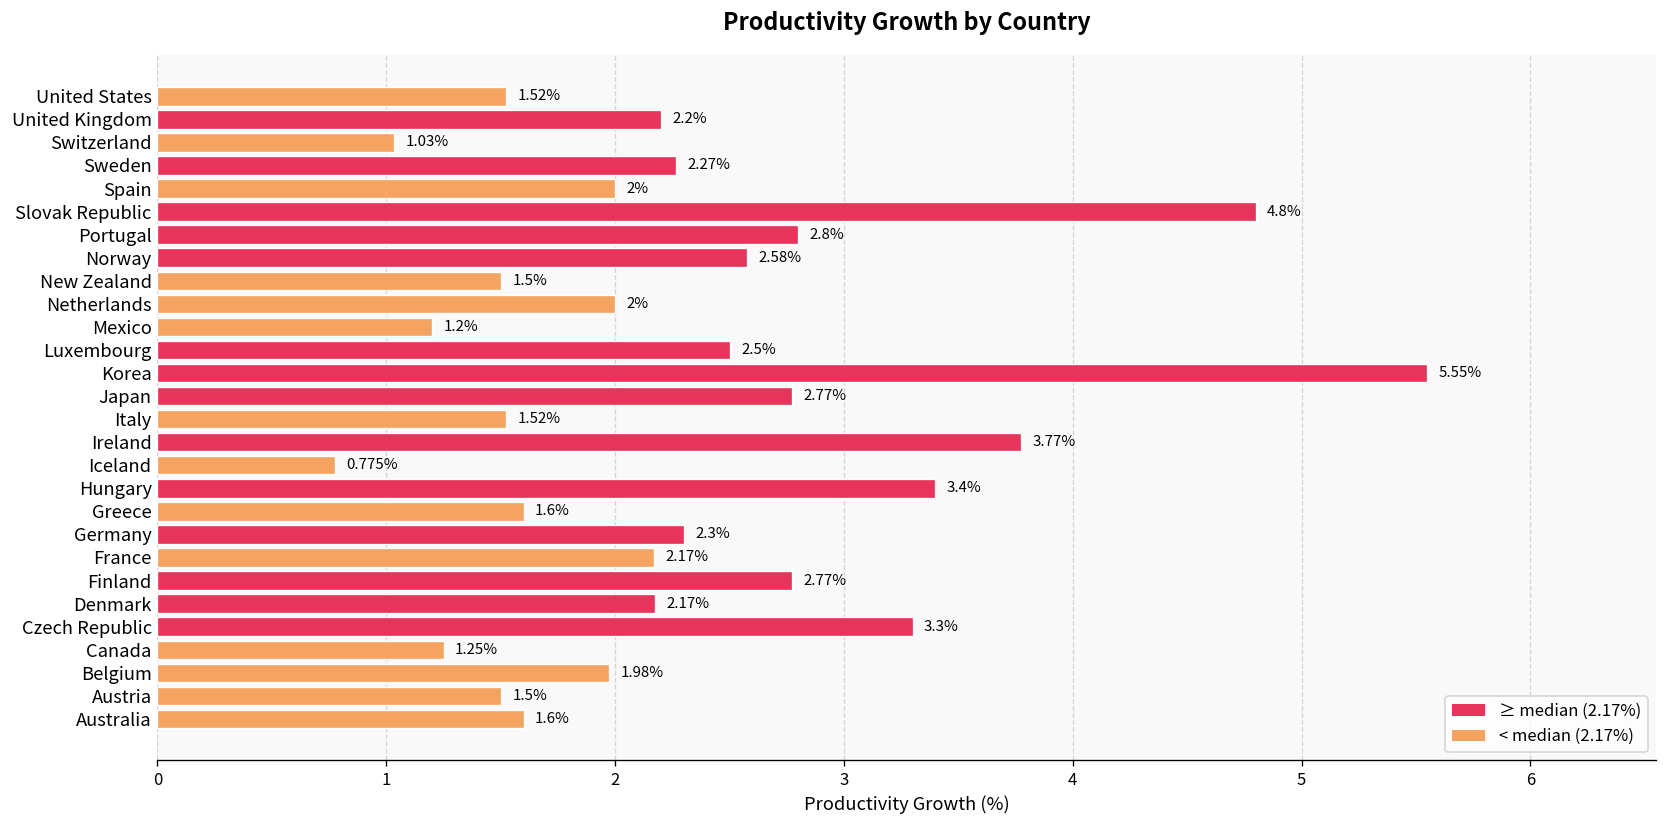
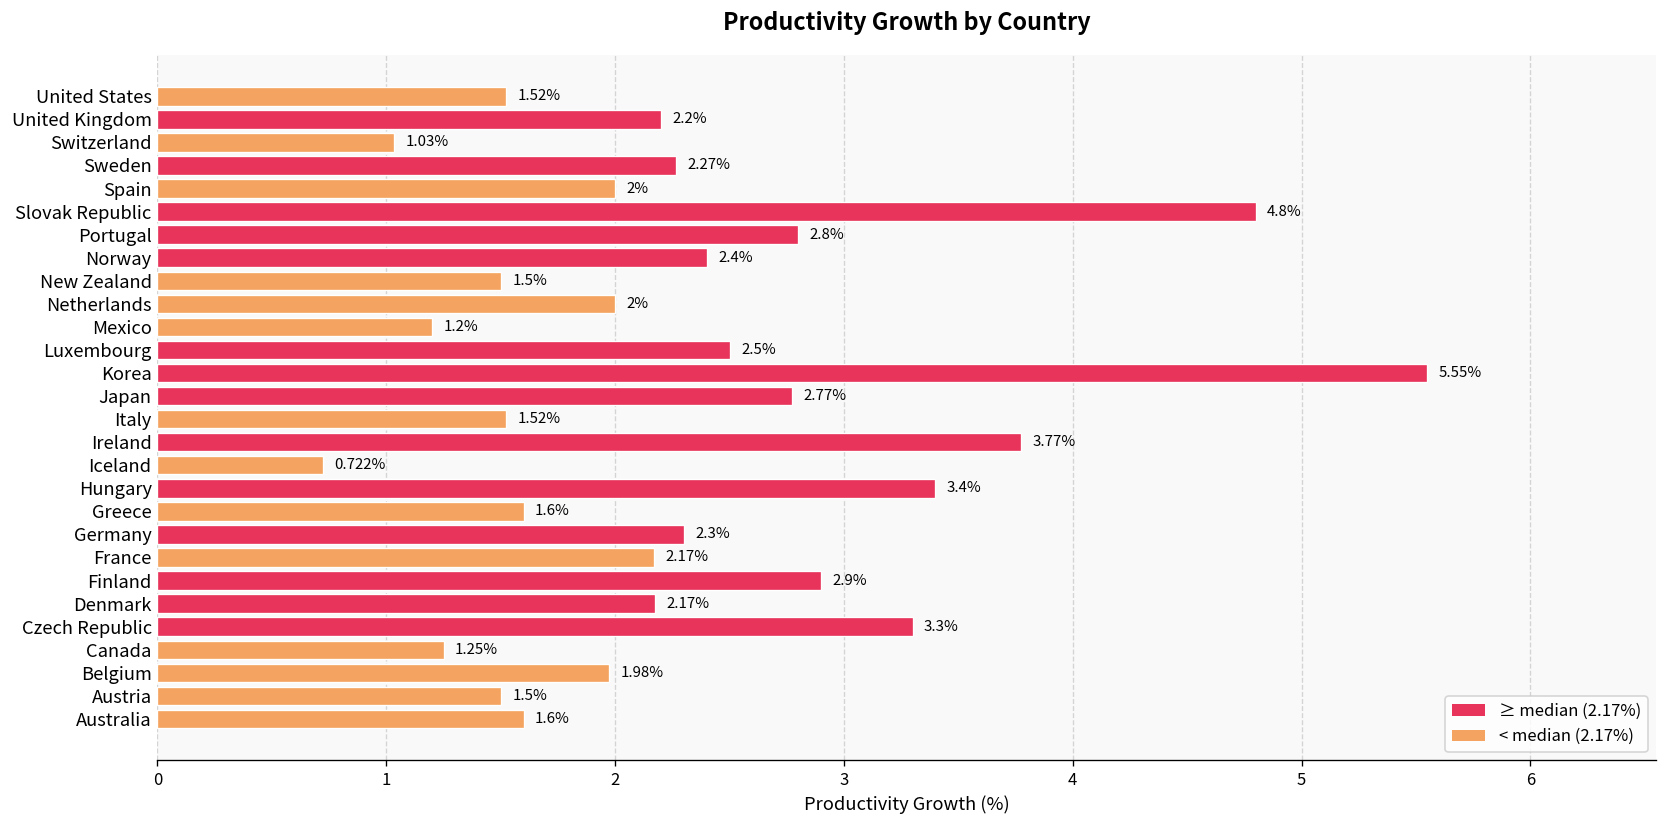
Norway: 2.58% -> 2.4%
Iceland: 0.775% -> 0.722%
Finland: 2.77% -> 2.9%
